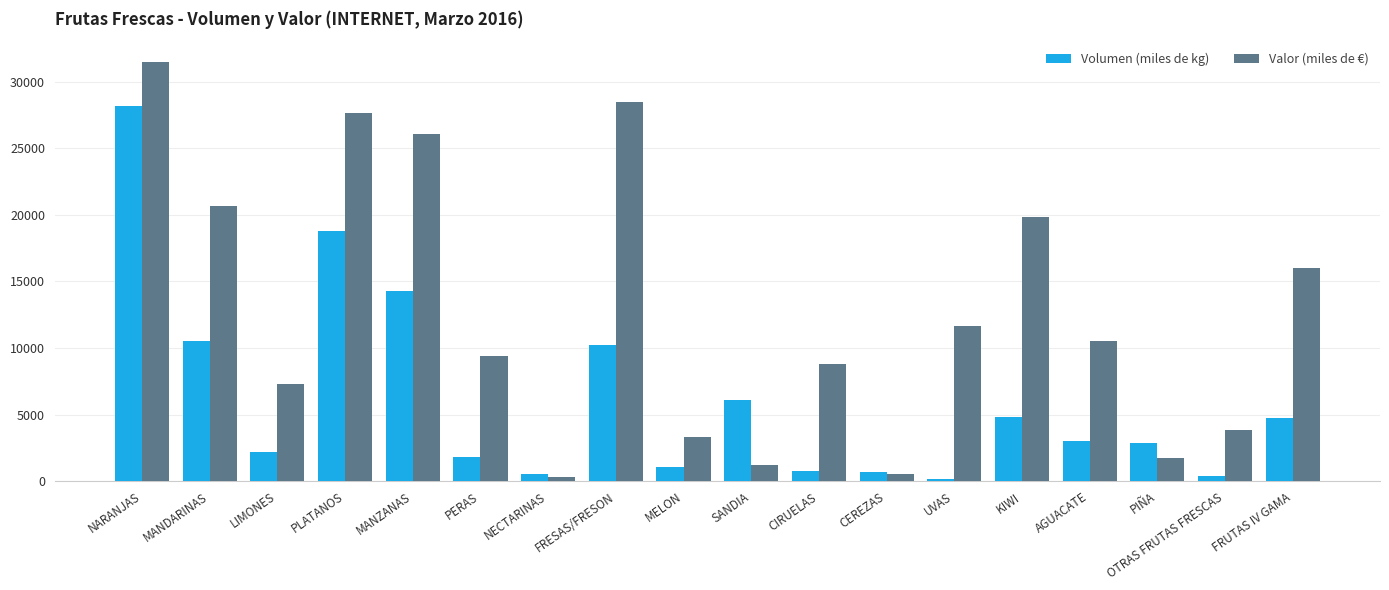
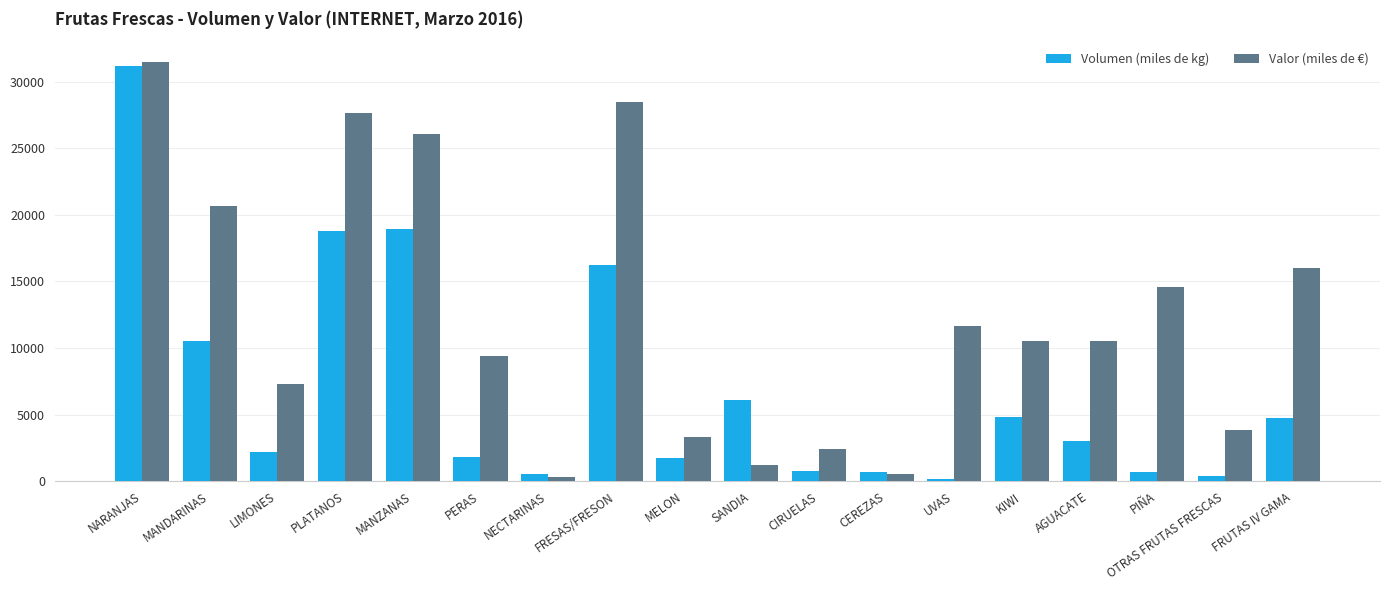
Volumen (miles de kg), NARANJAS: 28100 -> 31200
Volumen (miles de kg), MANZANAS: 14300 -> 19000
Volumen (miles de kg), FRESAS/FRESON: 10200 -> 16200
Volumen (miles de kg), MELON: 1100 -> 1700
Valor (miles de €), CIRUELAS: 8800 -> 2400
Valor (miles de €), KIWI: 19800 -> 10500
Volumen (miles de kg), PIÑA: 2900 -> 700
Valor (miles de €), PIÑA: 1700 -> 14600
